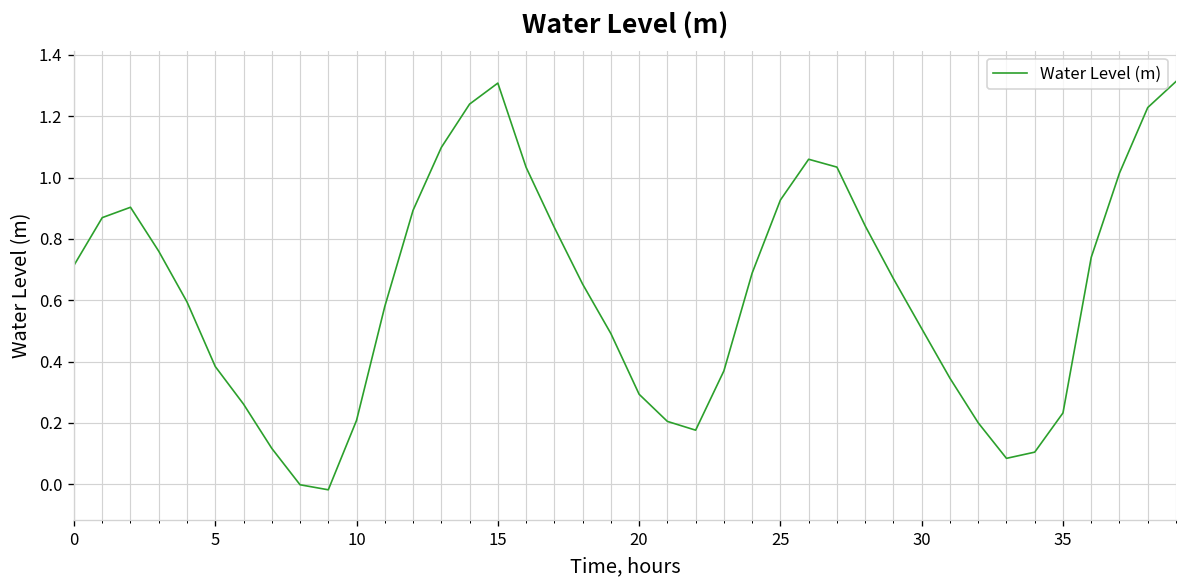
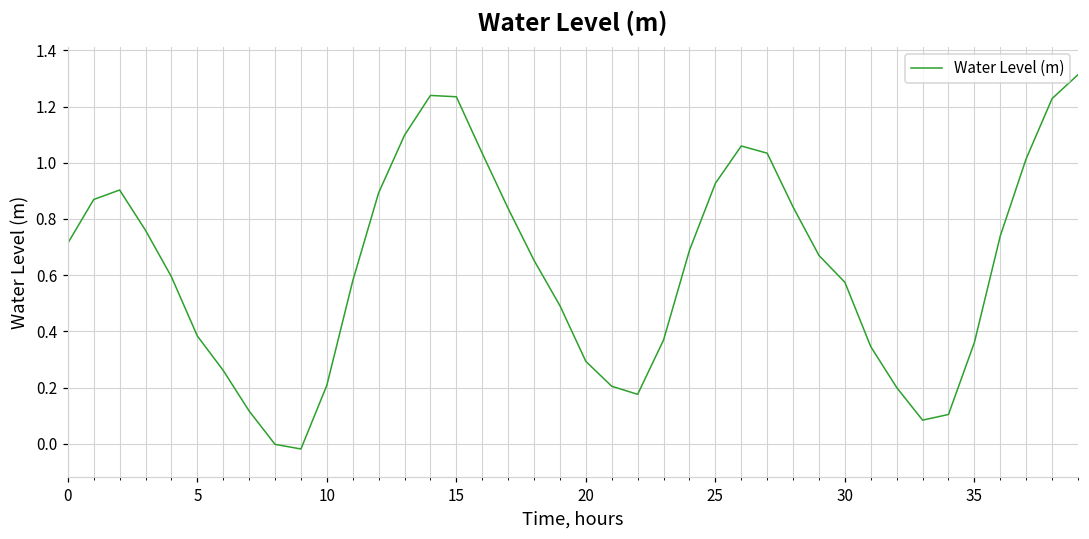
15: 1.31 -> 1.23
30: 0.51 -> 0.57
35: 0.23 -> 0.36
